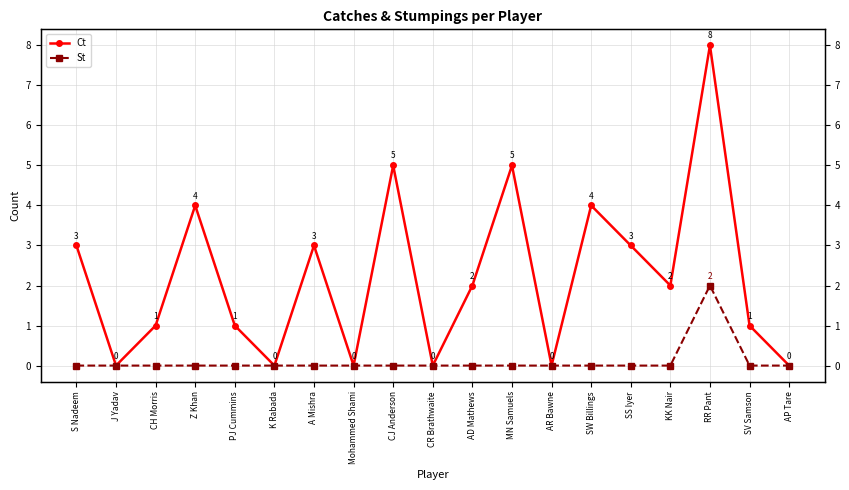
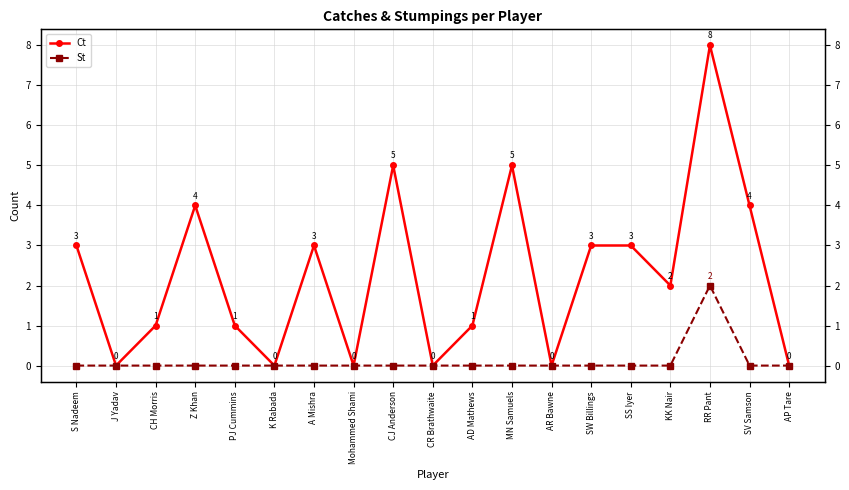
Ct, AD Mathews: 2 -> 1
Ct, SW Billings: 4 -> 3
Ct, SV Samson: 1 -> 4
